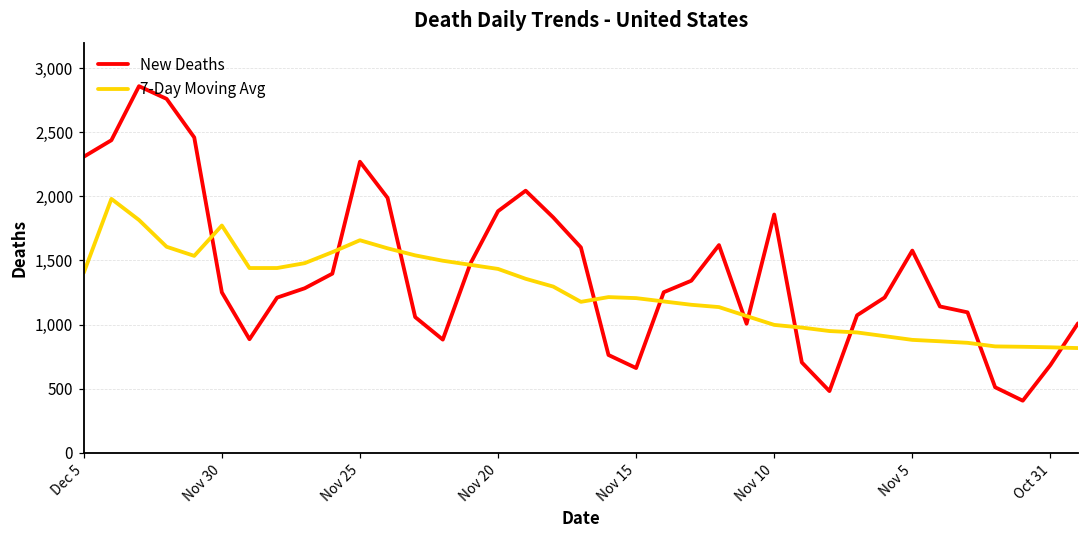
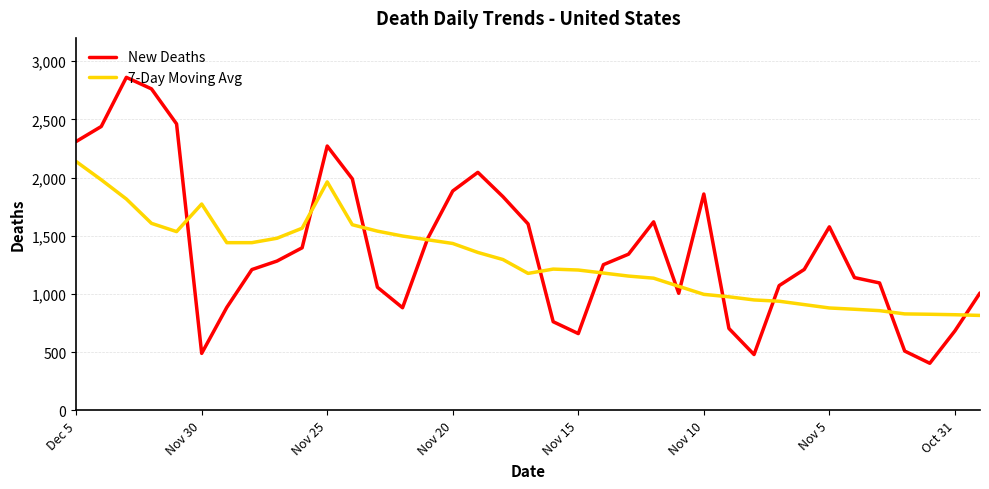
7-Day Moving Avg, Dec 5: 1,400 -> 2,140
New Deaths, Nov 30: 1,250 -> 490
7-Day Moving Avg, Nov 25: 1,660 -> 1,960
